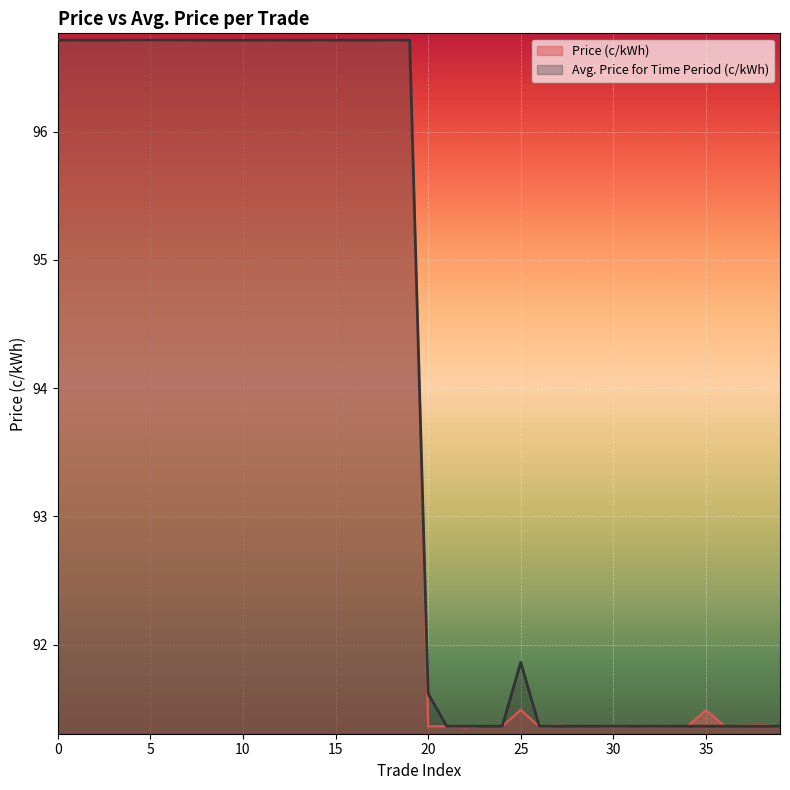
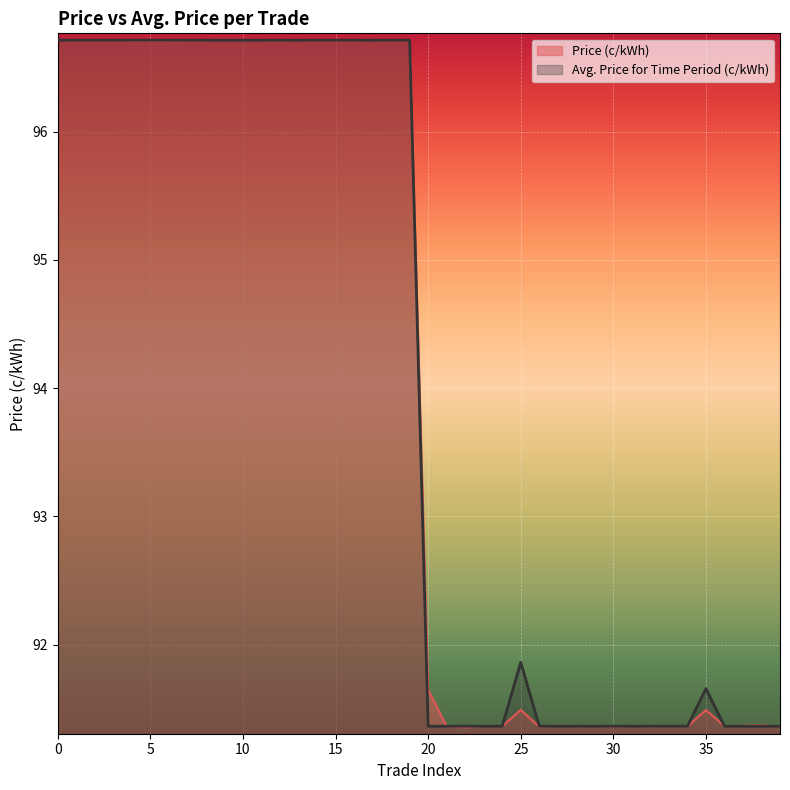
Price (c/kWh), 20: 91.36 -> 91.65
Avg. Price for Time Period (c/kWh), 20: 91.62 -> 91.36
Avg. Price for Time Period (c/kWh), 35: 91.36 -> 91.66
